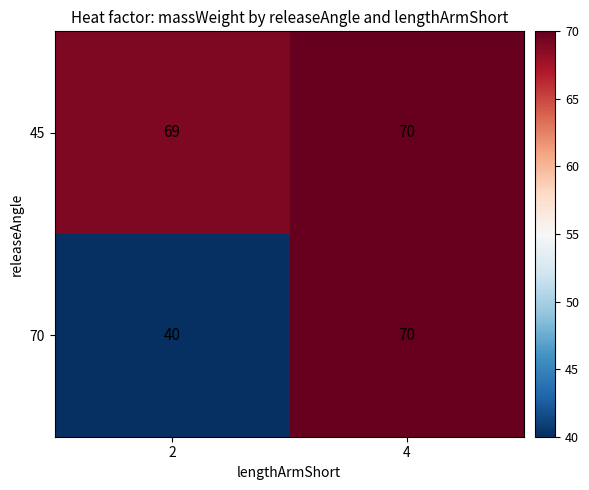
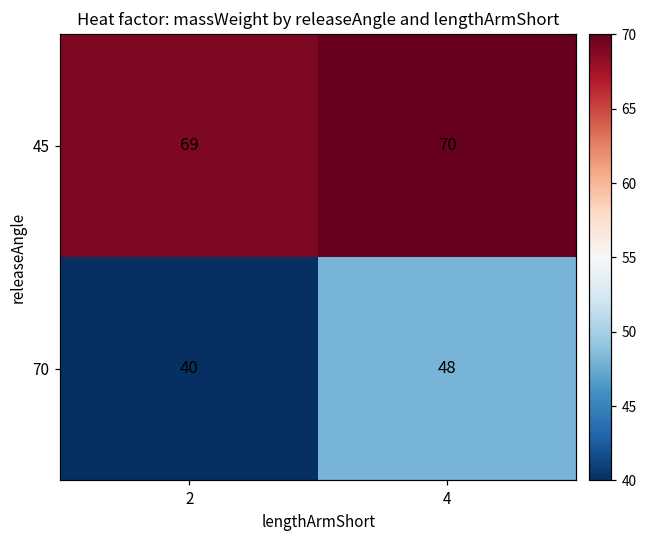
70, 4: 70 -> 48
